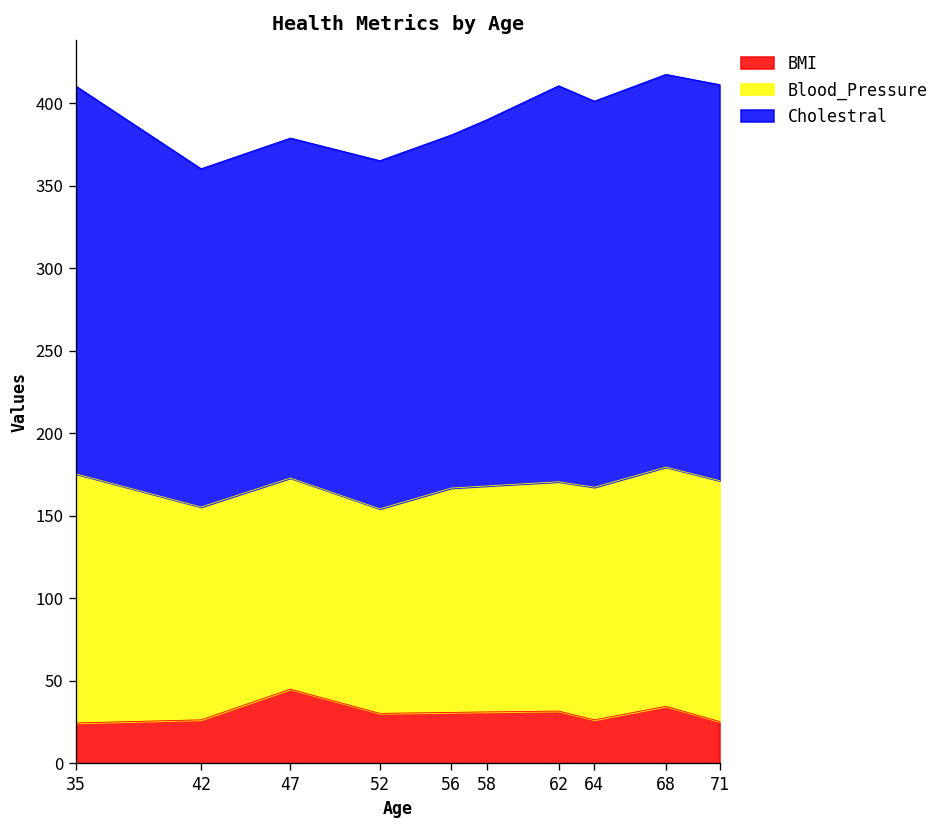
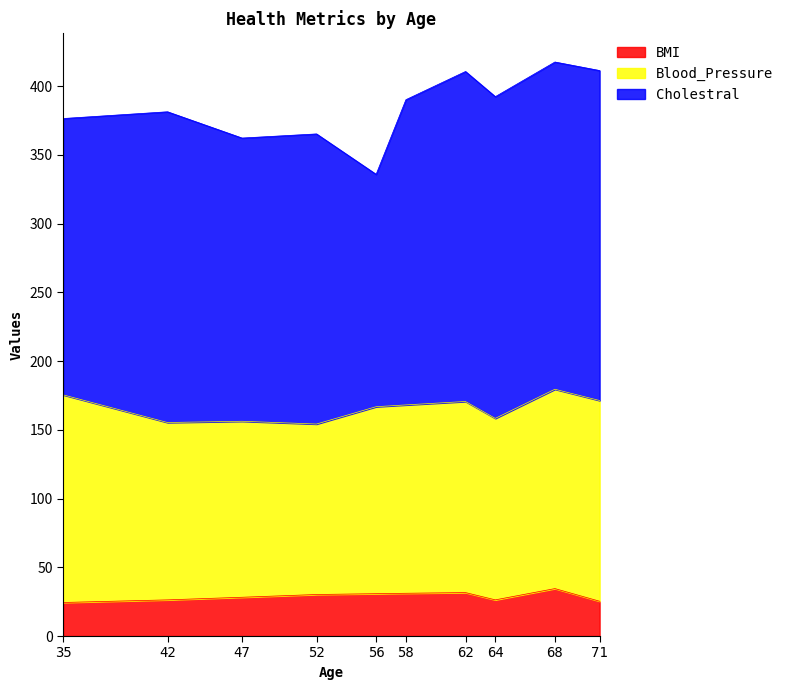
Cholestral, 35: 235 -> 201
Cholestral, 42: 205 -> 226
BMI, 47: 45 -> 28
Cholestral, 56: 214 -> 169
Blood_Pressure, 64: 141 -> 132
